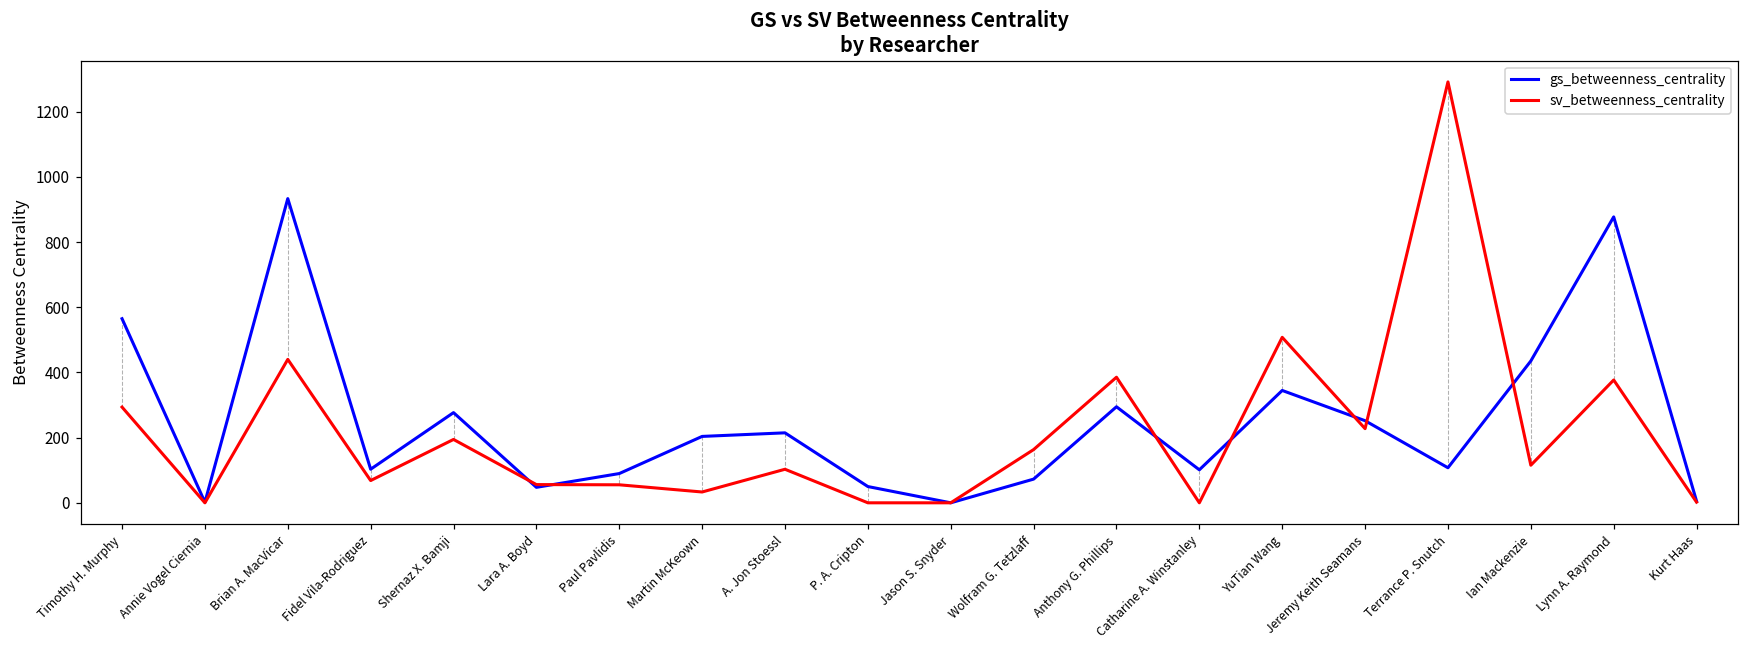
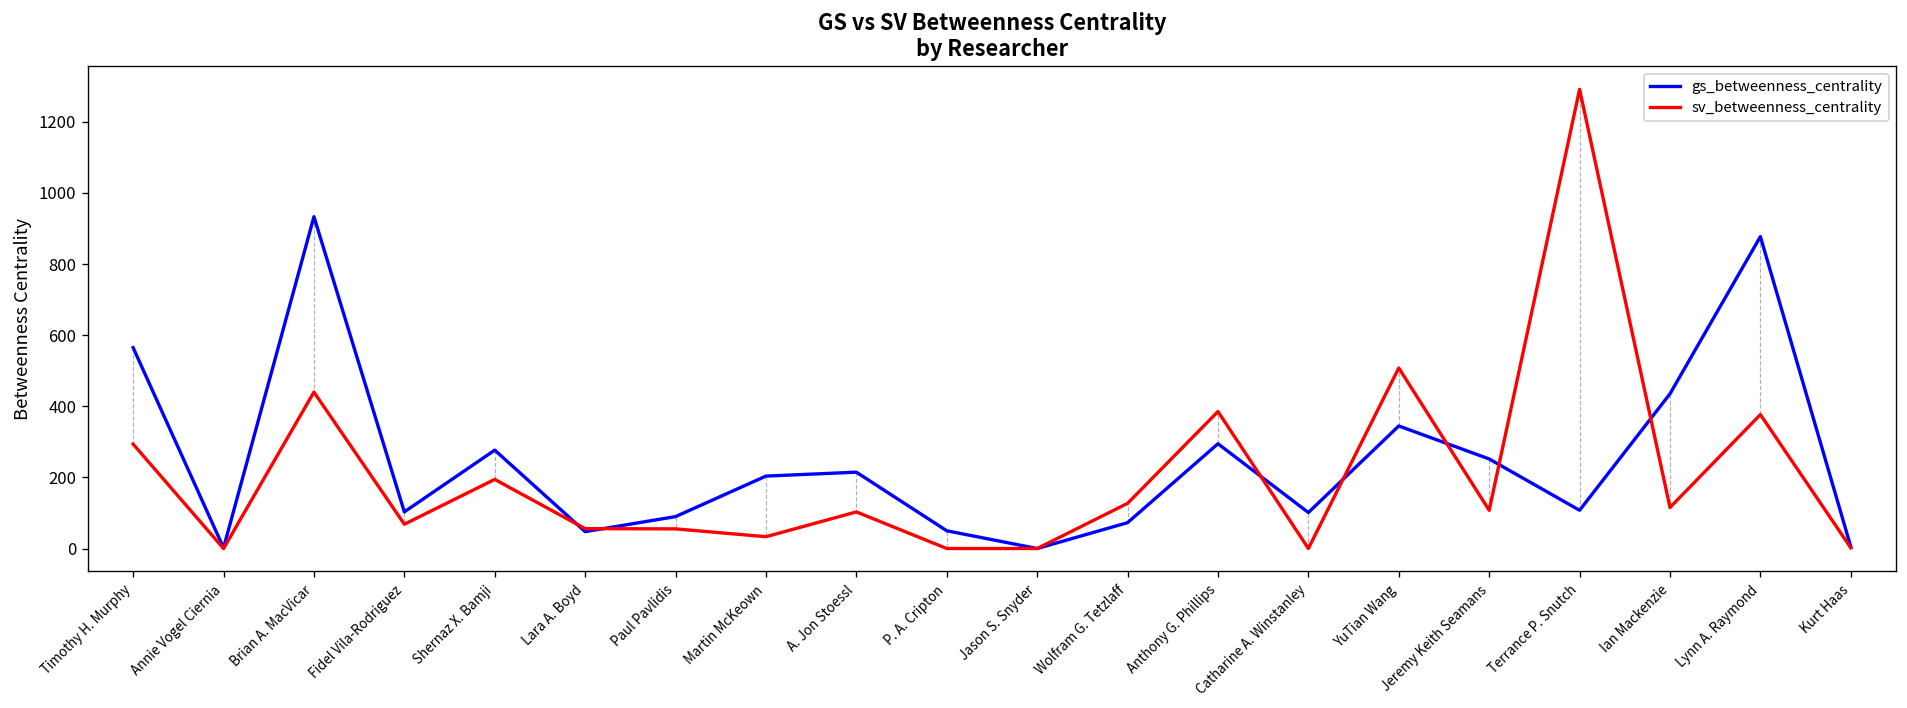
sv_betweenness_centrality, Wolfram G. Tetzlaff: 160 -> 130
sv_betweenness_centrality, Jeremy Keith Seamans: 230 -> 110
